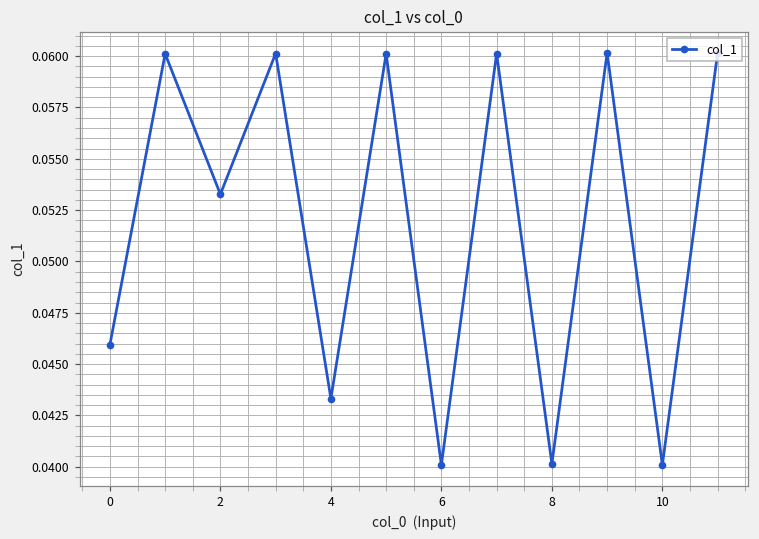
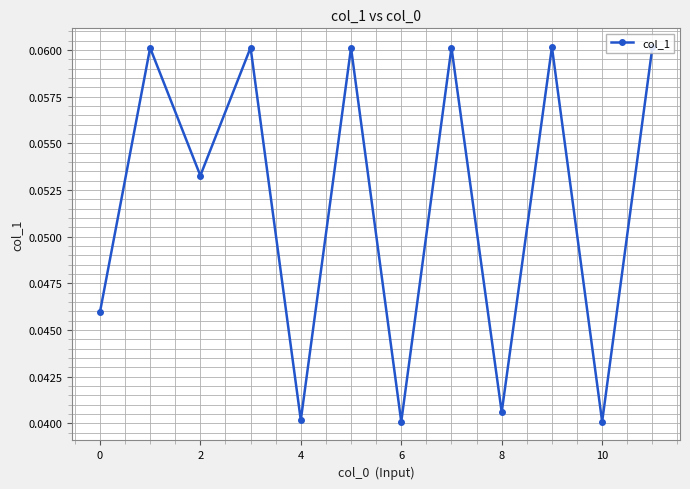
4: 0.0433 -> 0.0402
8: 0.0401 -> 0.0406
